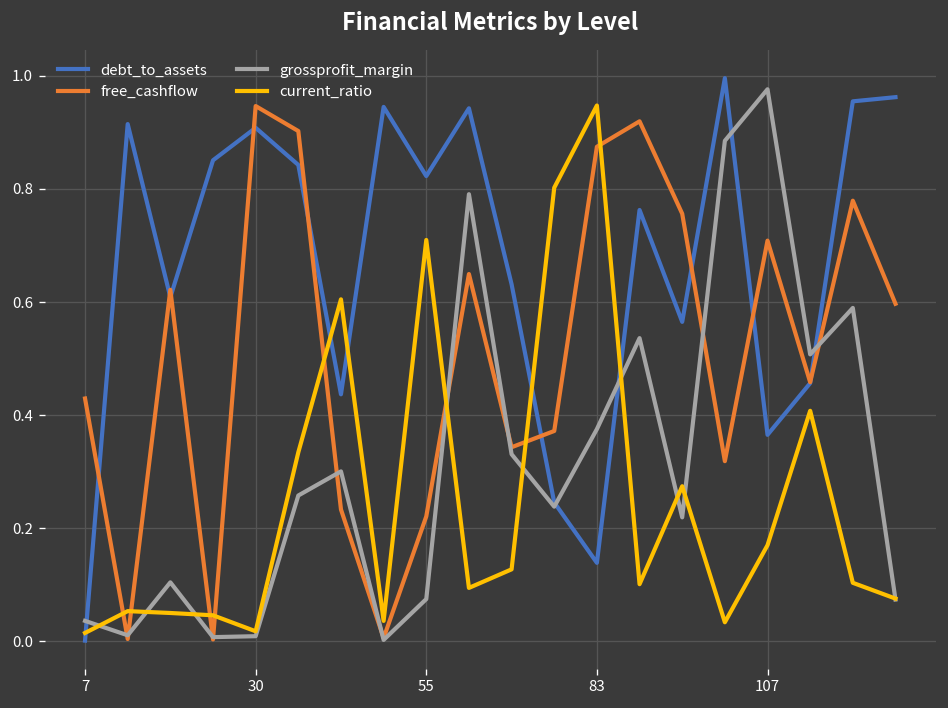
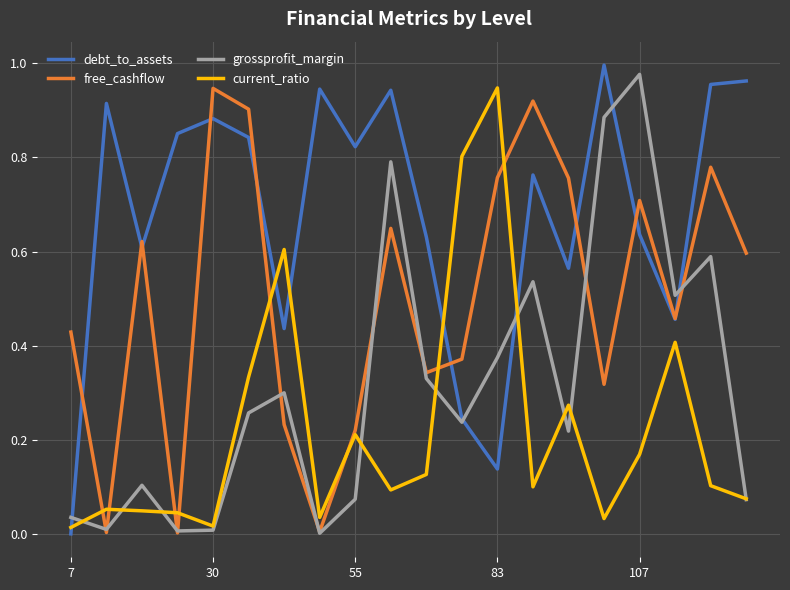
debt_to_assets, 30: 0.91 -> 0.88
current_ratio, 55: 0.71 -> 0.21
free_cashflow, 83: 0.87 -> 0.76
debt_to_assets, 107: 0.37 -> 0.64
